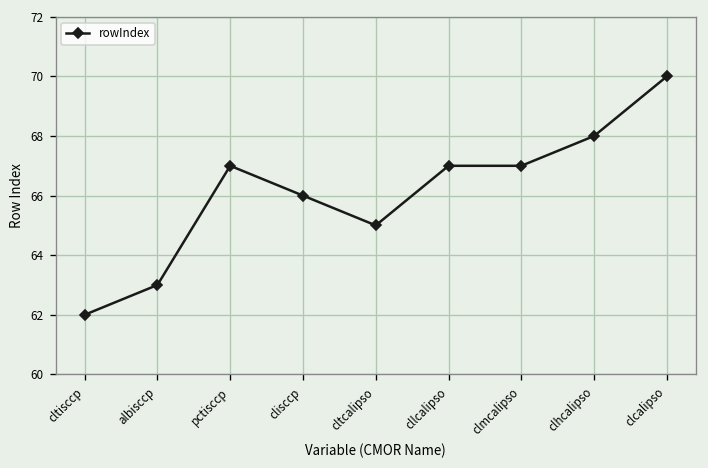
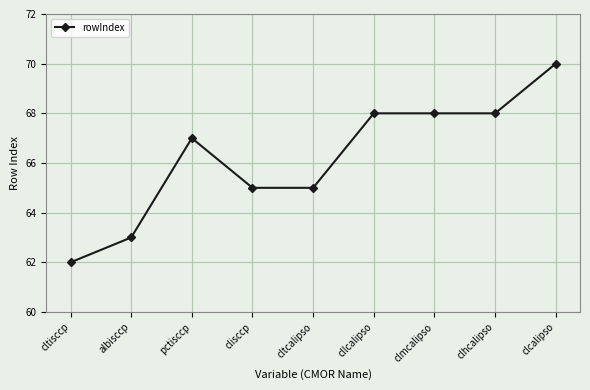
clisccp: 66 -> 65
cllcalipso: 67 -> 68
clmcalipso: 67 -> 68
